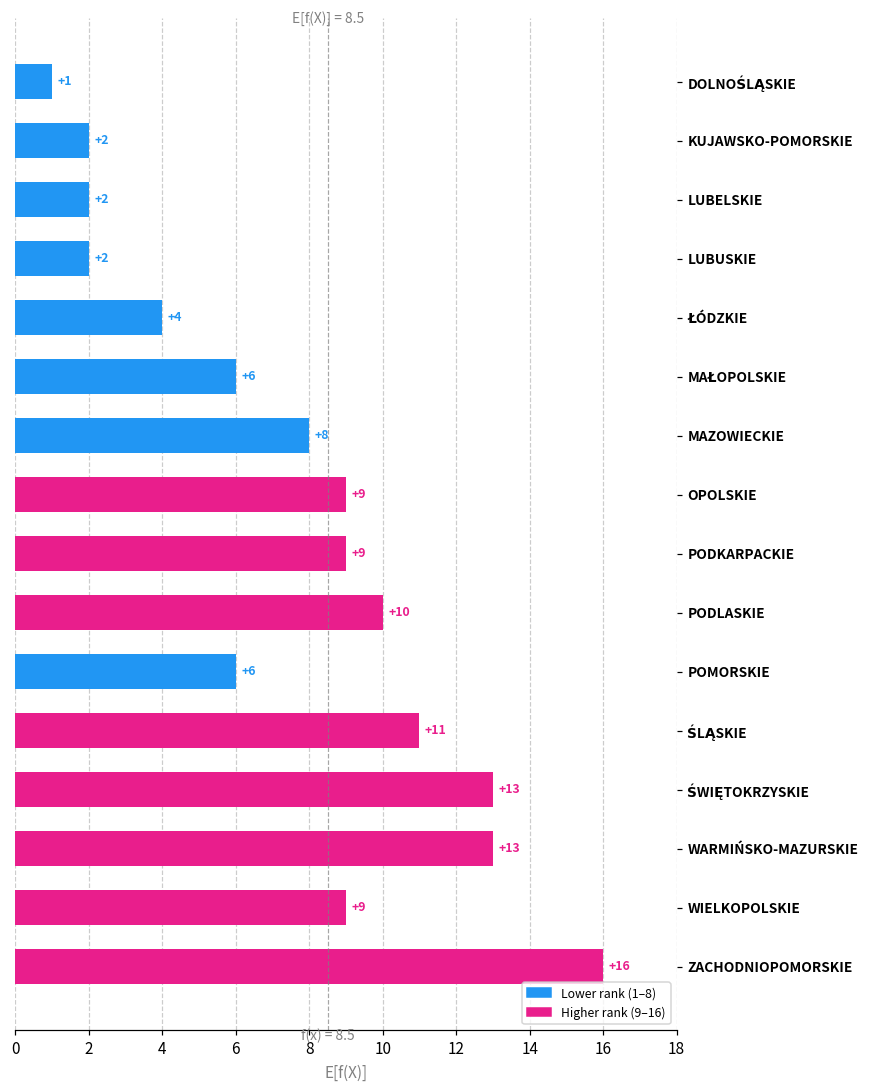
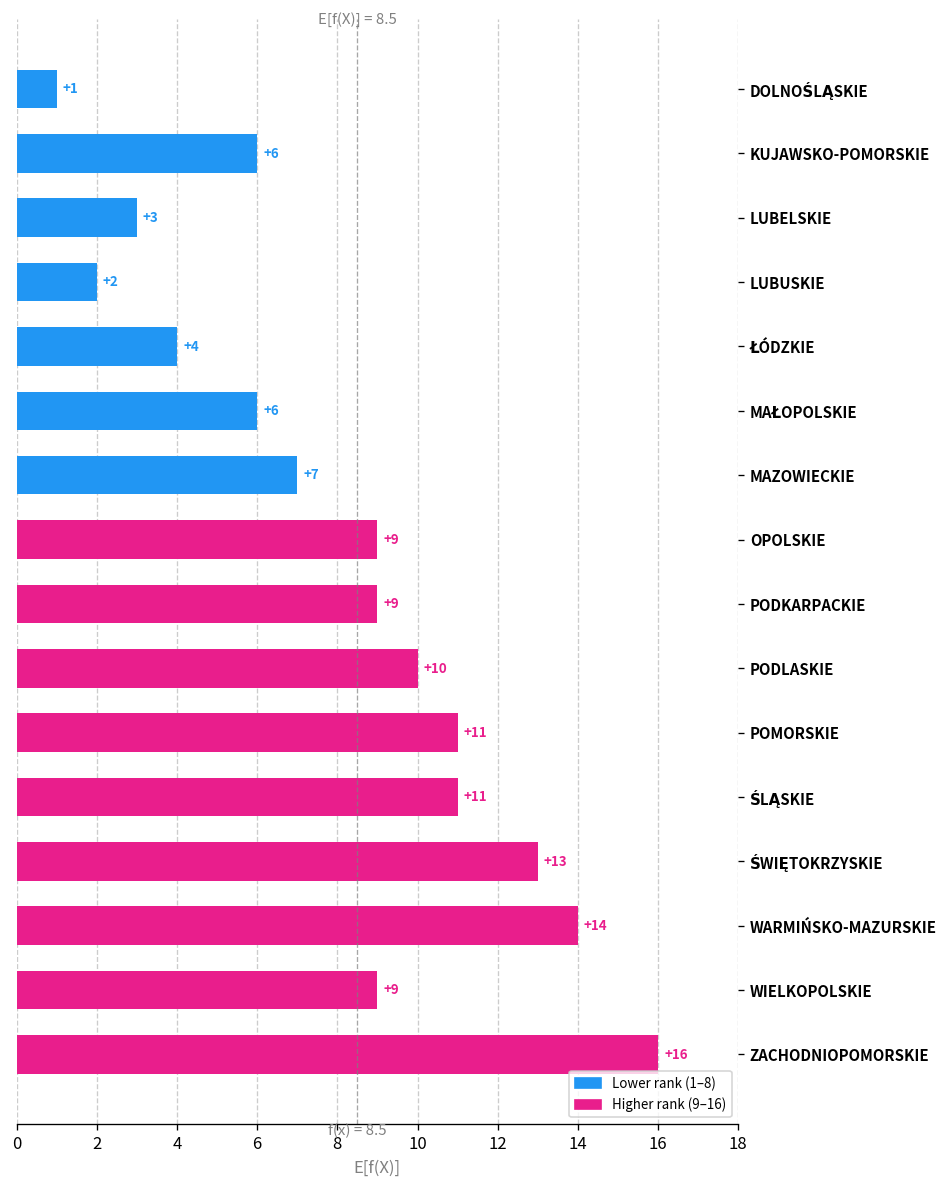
KUJAWSKO-POMORSKIE: +2 -> +6
LUBELSKIE: +2 -> +3
MAZOWIECKIE: +8 -> +7
POMORSKIE: +6 -> +11
WARMIŃSKO-MAZURSKIE: +13 -> +14
